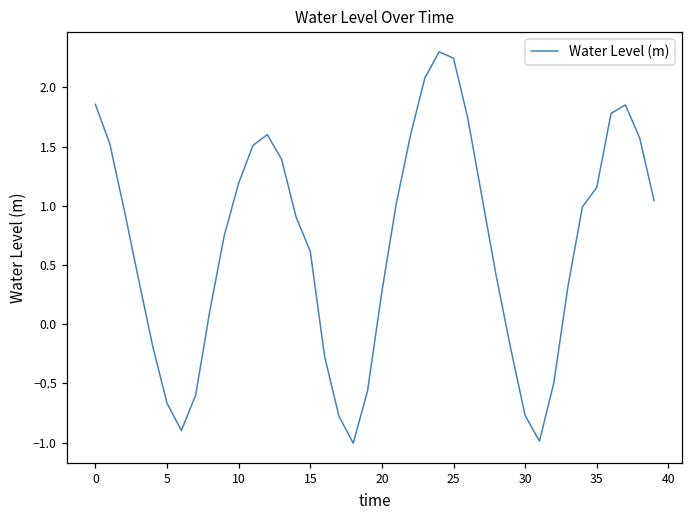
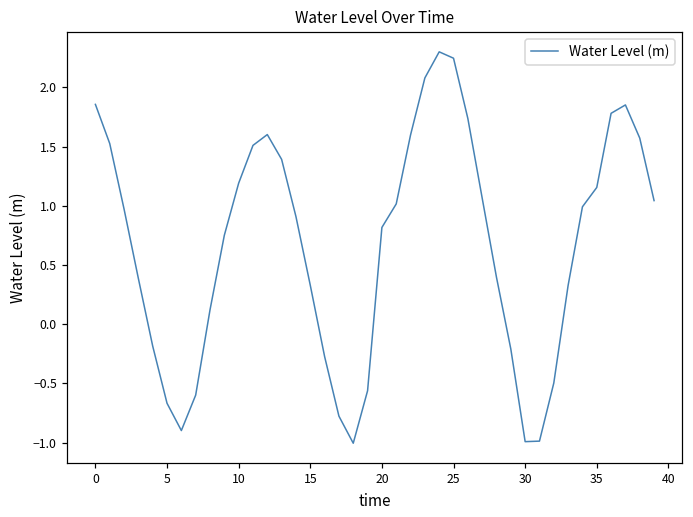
15: 0.62 -> 0.33
20: 0.28 -> 0.82
30: -0.77 -> -0.99
